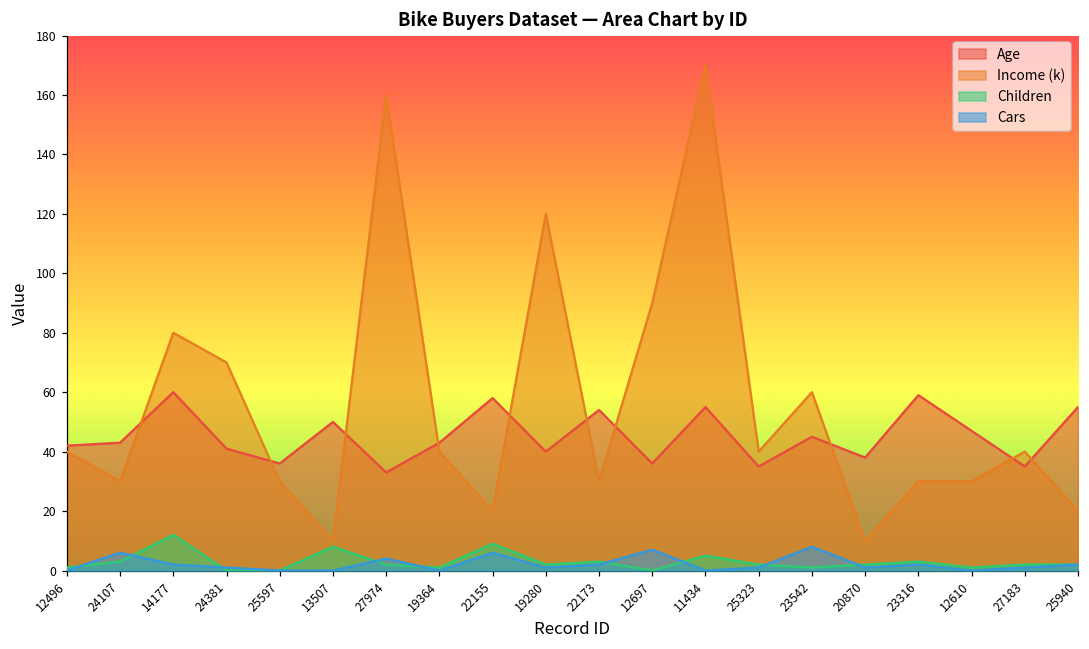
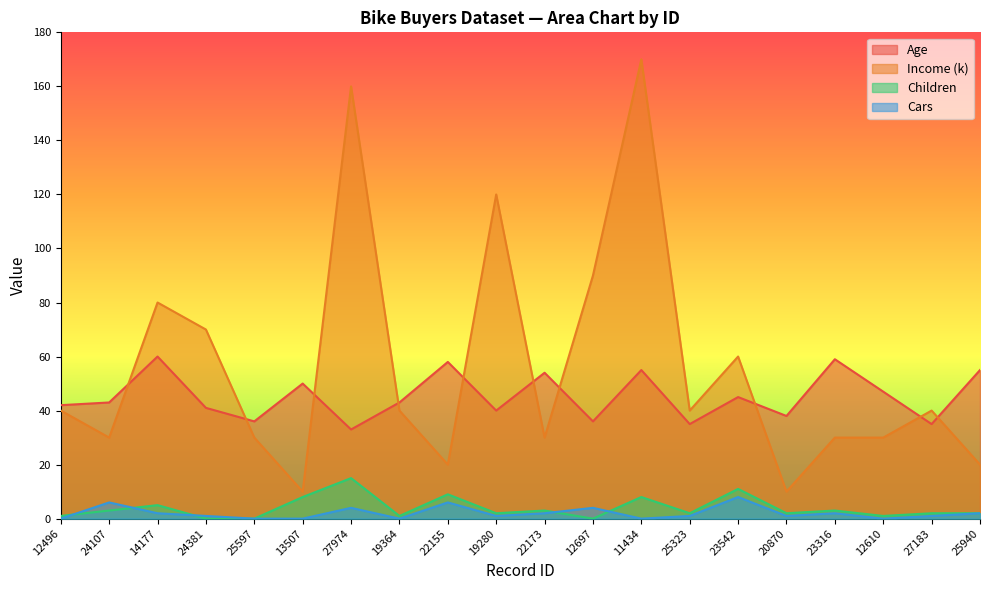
Children, 14177: 12 -> 5
Children, 27974: 2 -> 15
Cars, 12697: 7 -> 4
Children, 11434: 5 -> 8
Children, 23542: 1 -> 11
